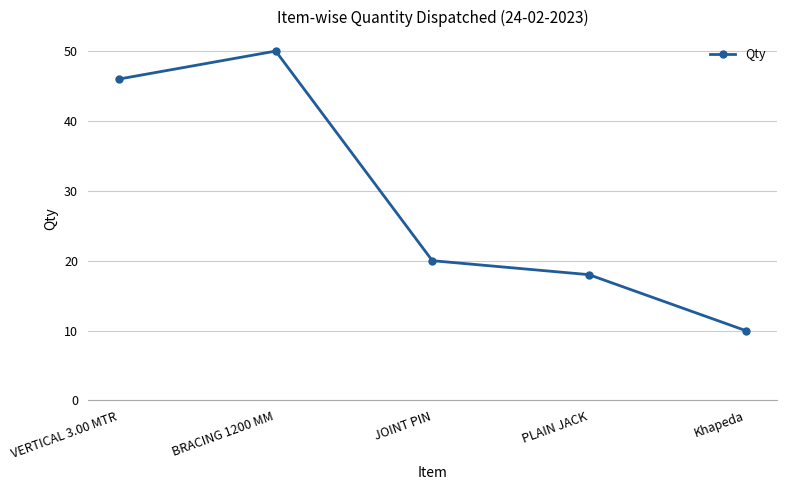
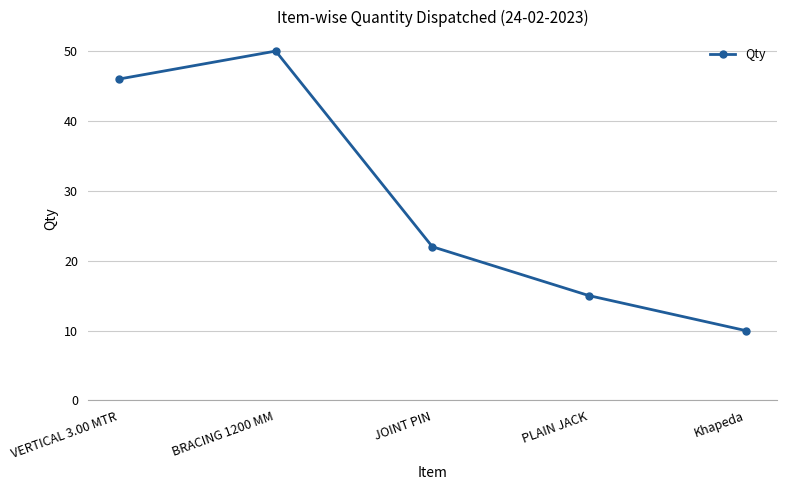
JOINT PIN: 20 -> 22
PLAIN JACK: 18 -> 15
